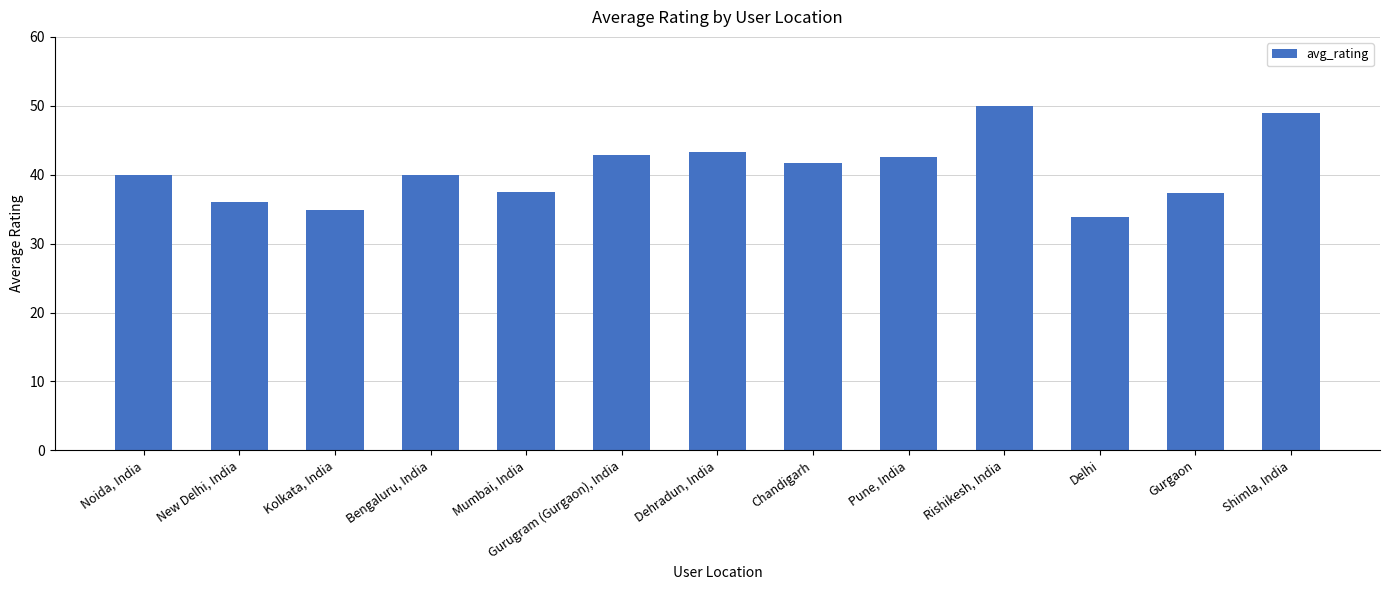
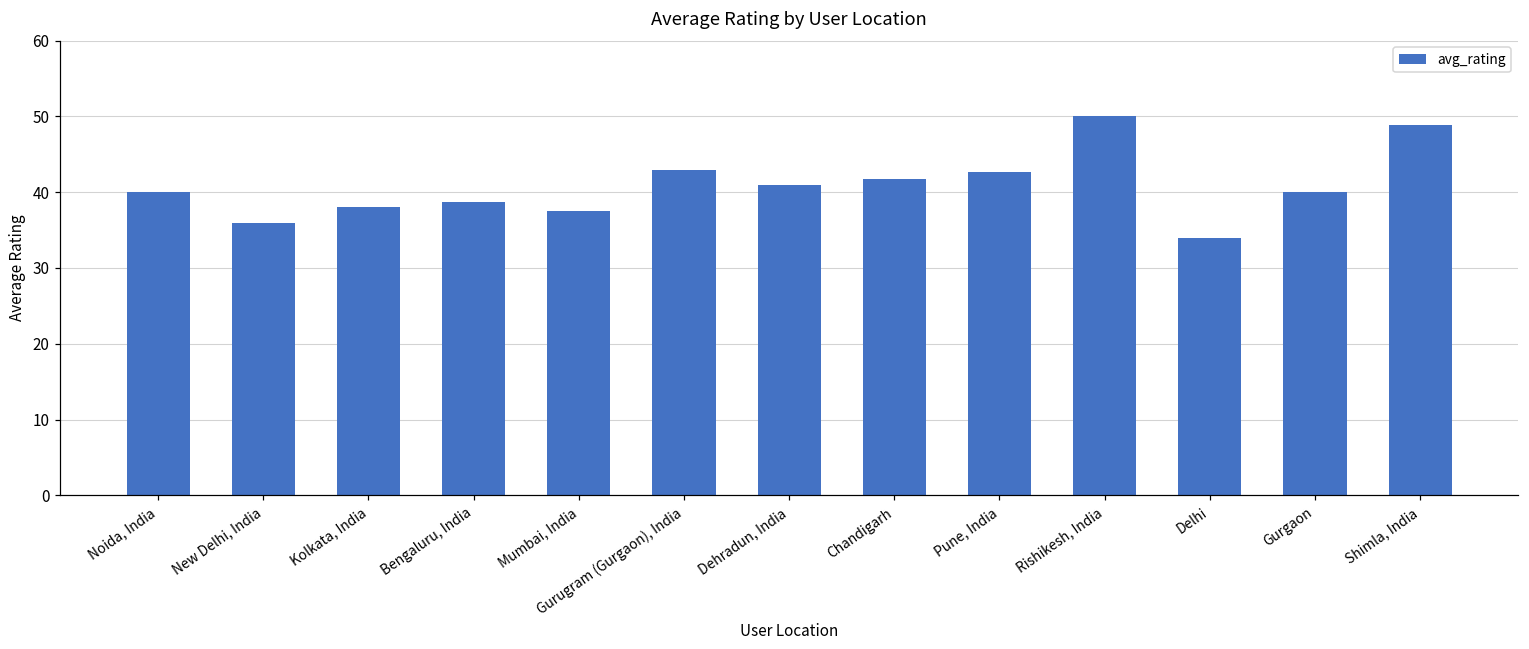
Kolkata, India: 35 -> 38
Bengaluru, India: 40 -> 39
Dehradun, India: 43 -> 41
Gurgaon: 37 -> 40
